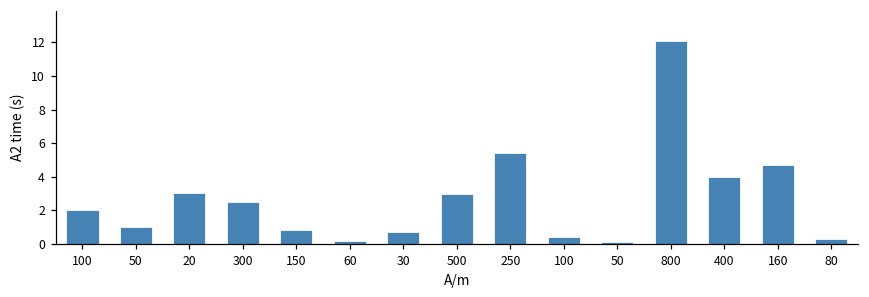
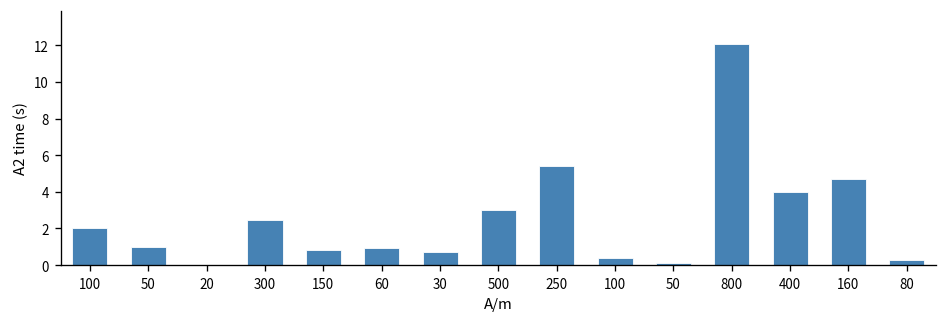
20: 3.0 -> 0.0
60: 0.2 -> 0.9
